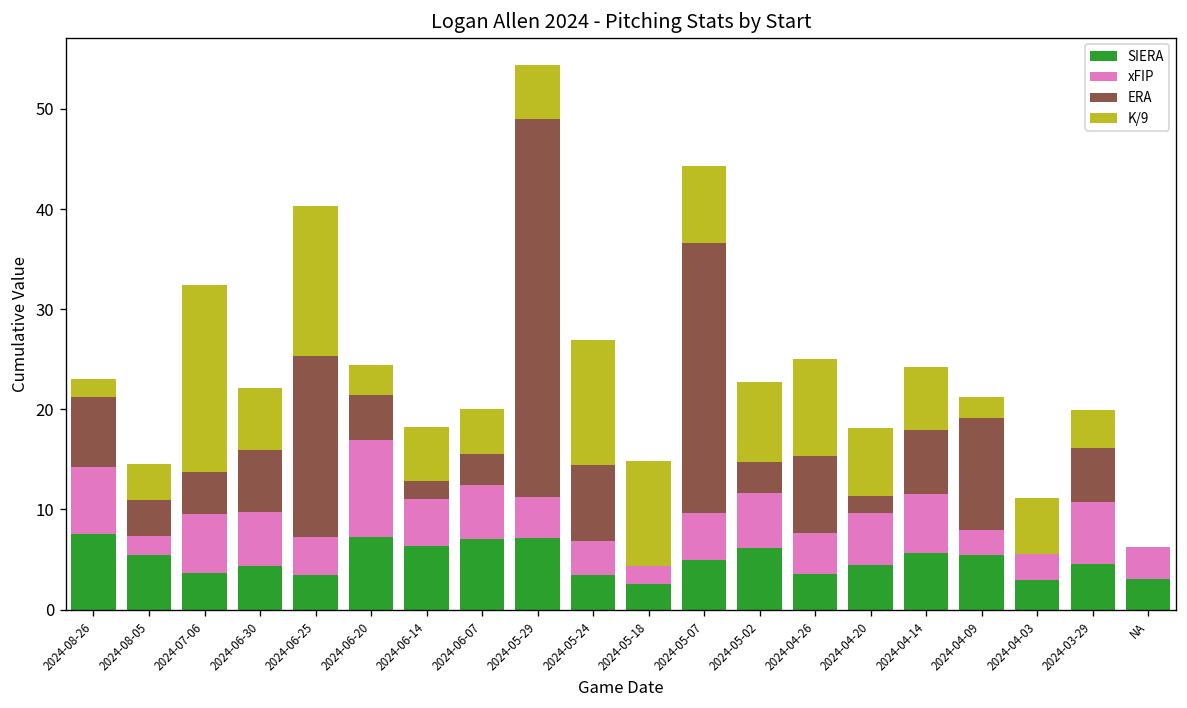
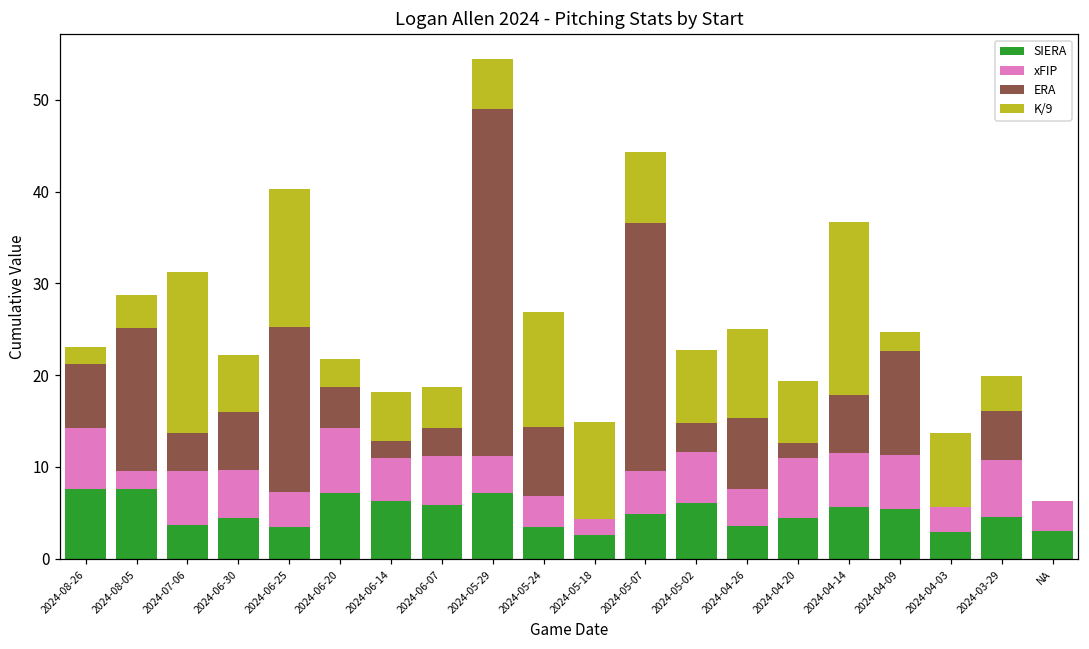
SIERA, 2024-08-05: 5 -> 8
ERA, 2024-08-05: 4 -> 16
K/9, 2024-07-06: 19 -> 17
xFIP, 2024-06-20: 10 -> 7
SIERA, 2024-06-07: 7 -> 6
xFIP, 2024-04-20: 5 -> 6
K/9, 2024-04-14: 6 -> 19
xFIP, 2024-04-09: 2 -> 6
K/9, 2024-04-03: 6 -> 8
